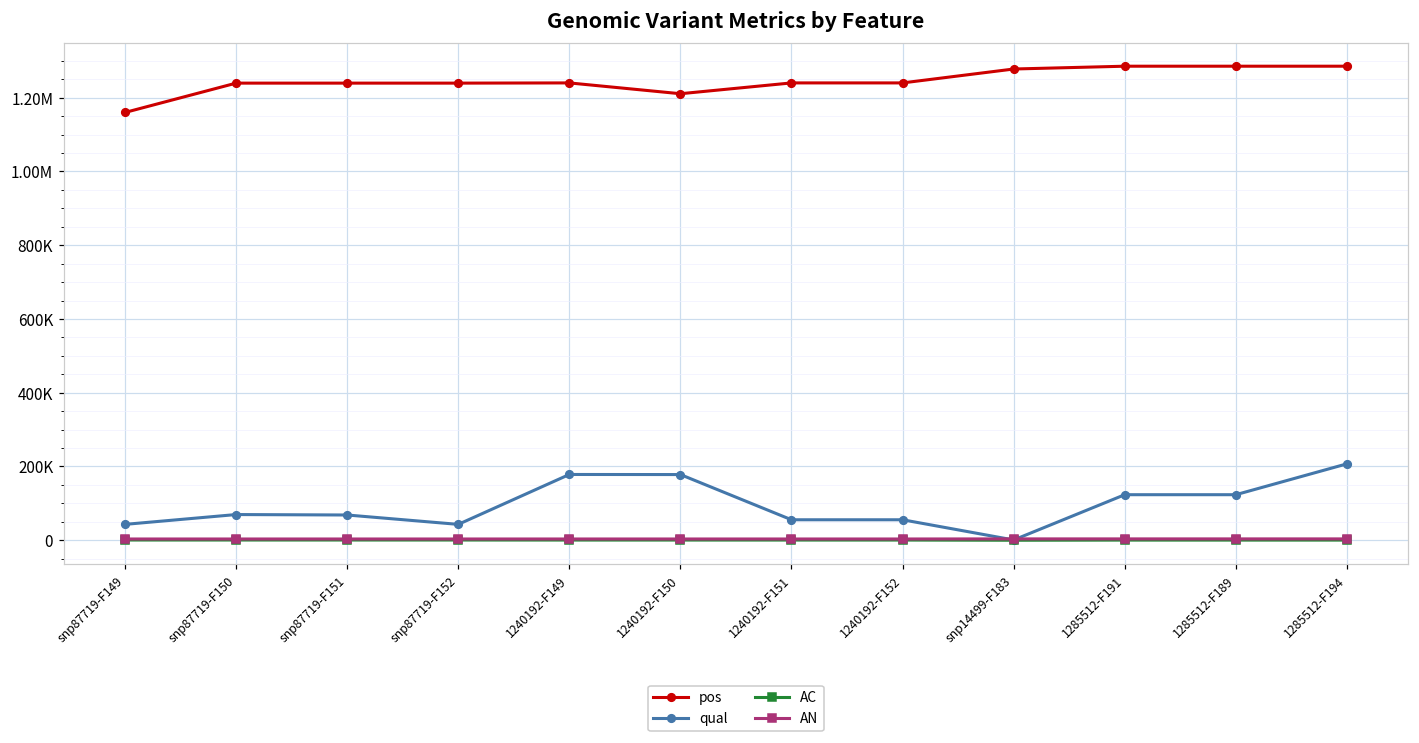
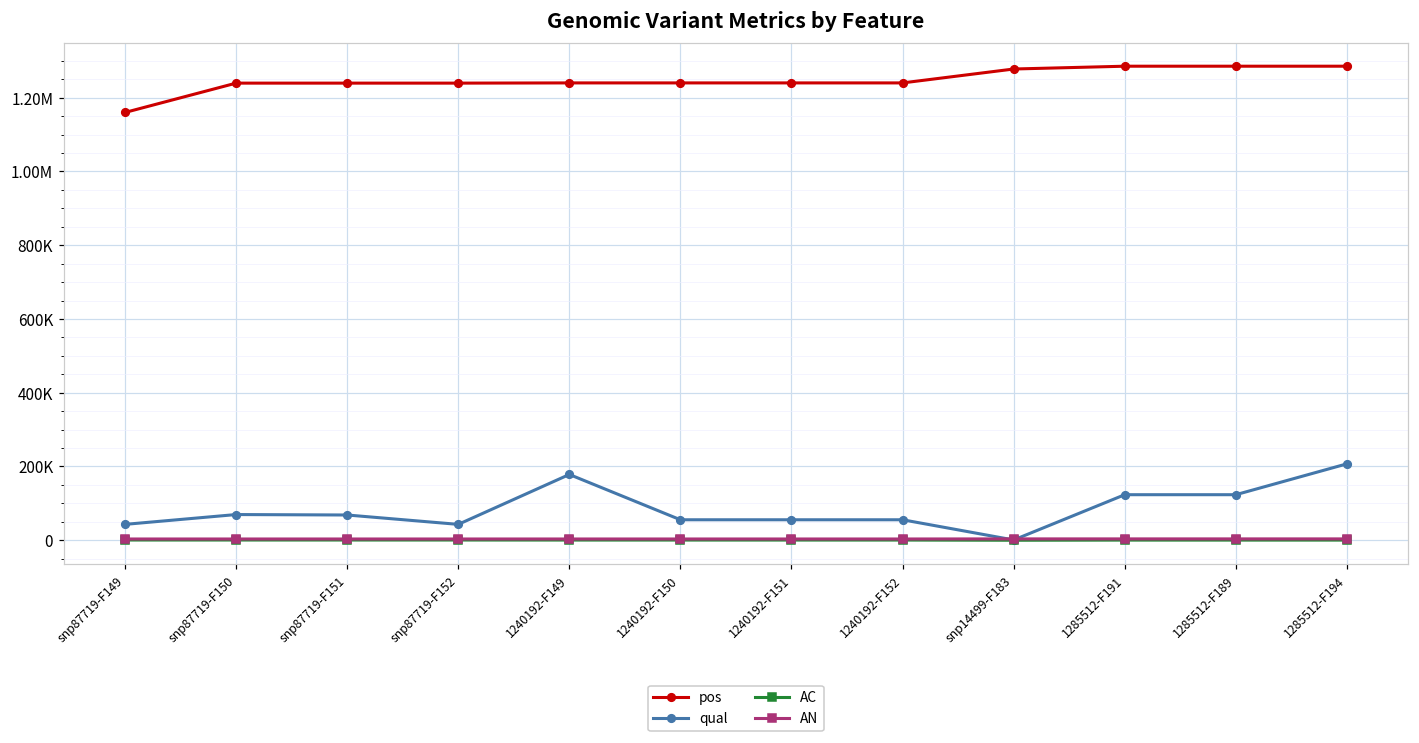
pos, 1240192-F150: 1210000 -> 1240000
qual, 1240192-F150: 180000 -> 60000
